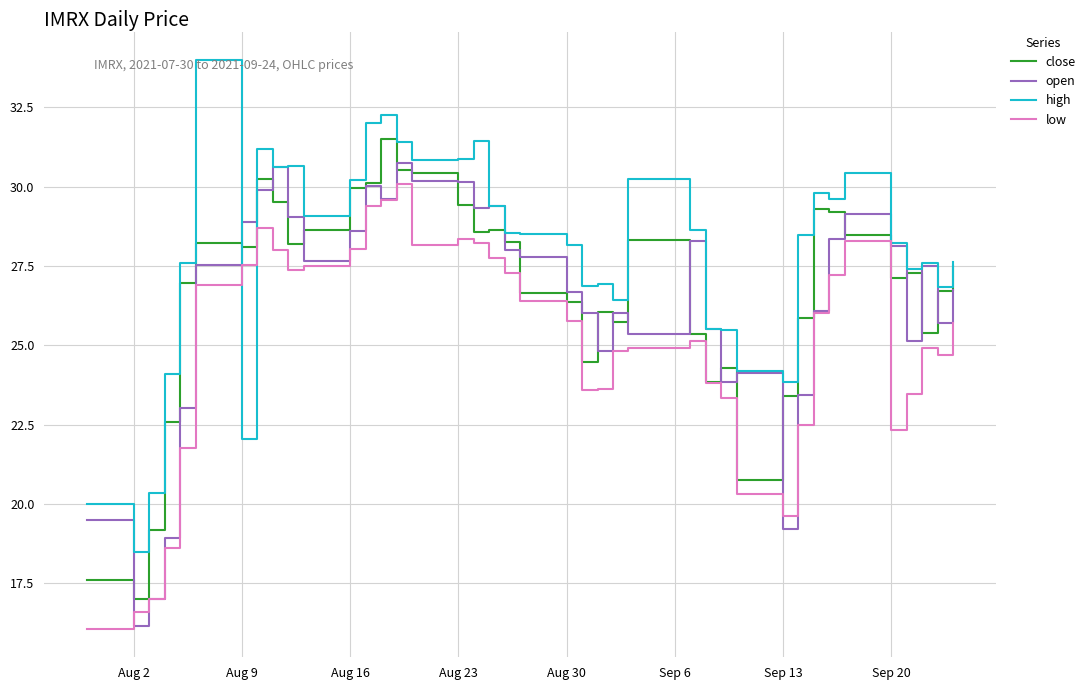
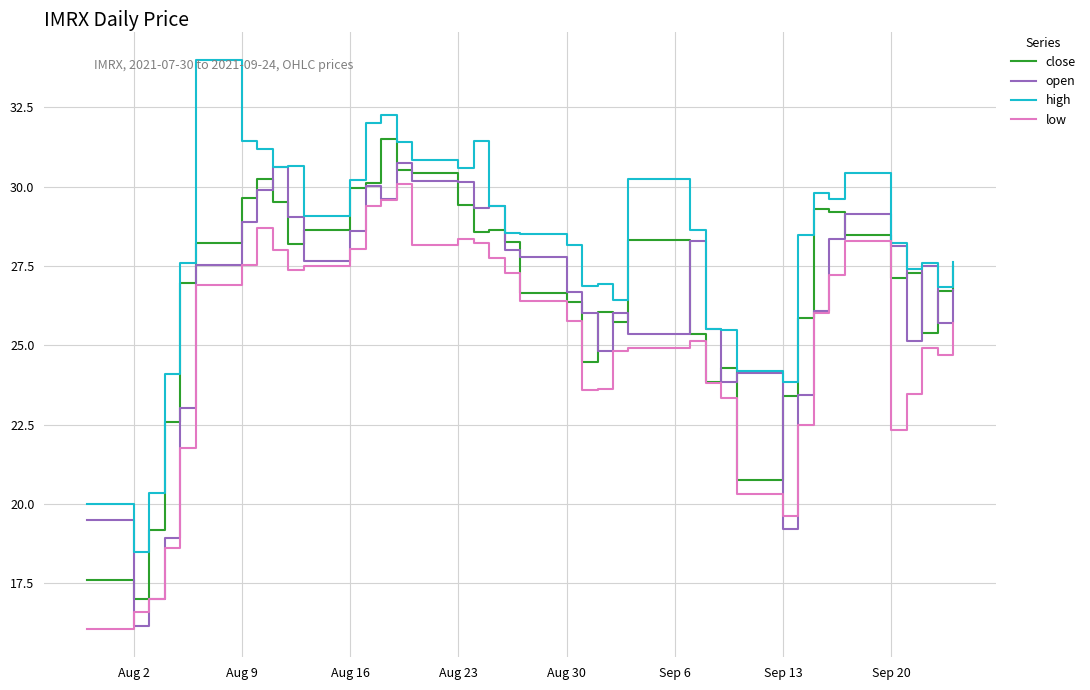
close, Aug 9: 28.1 -> 29.6
high, Aug 9: 22.0 -> 31.5
high, Aug 23: 30.9 -> 30.6
